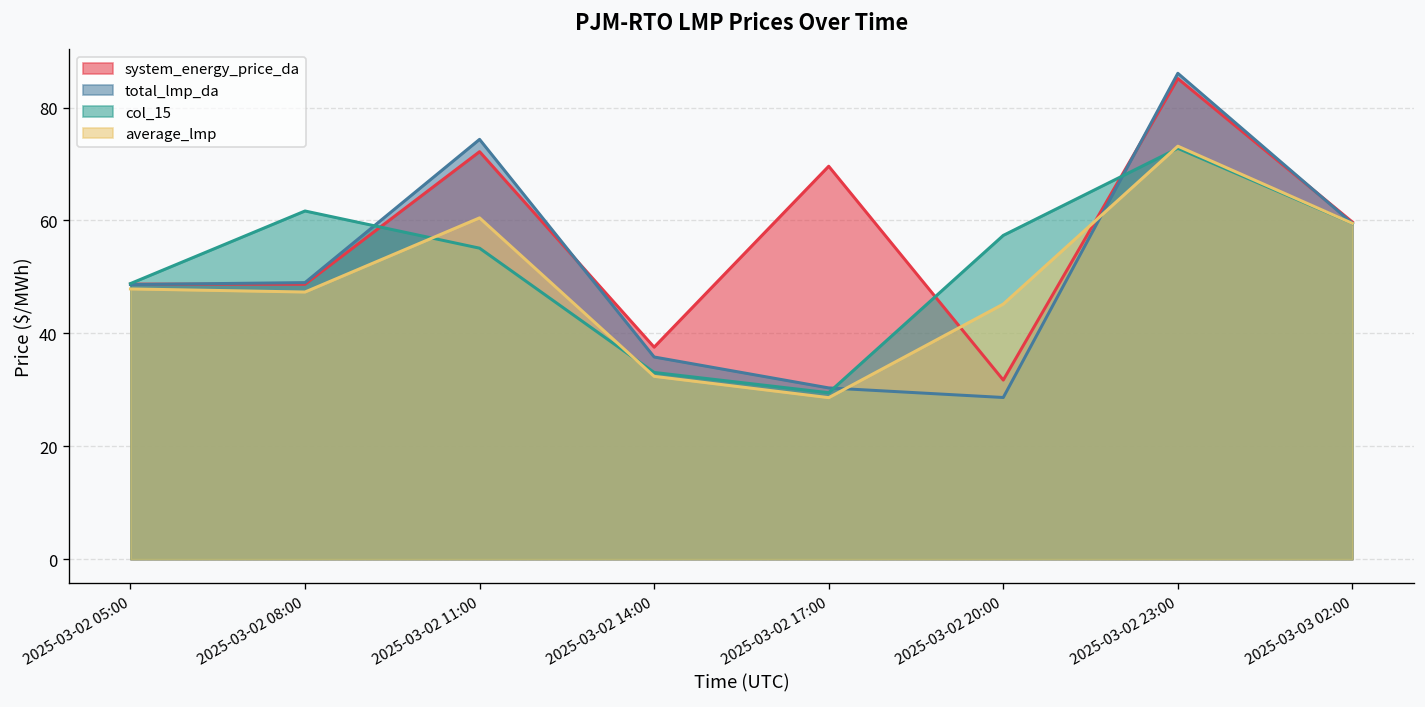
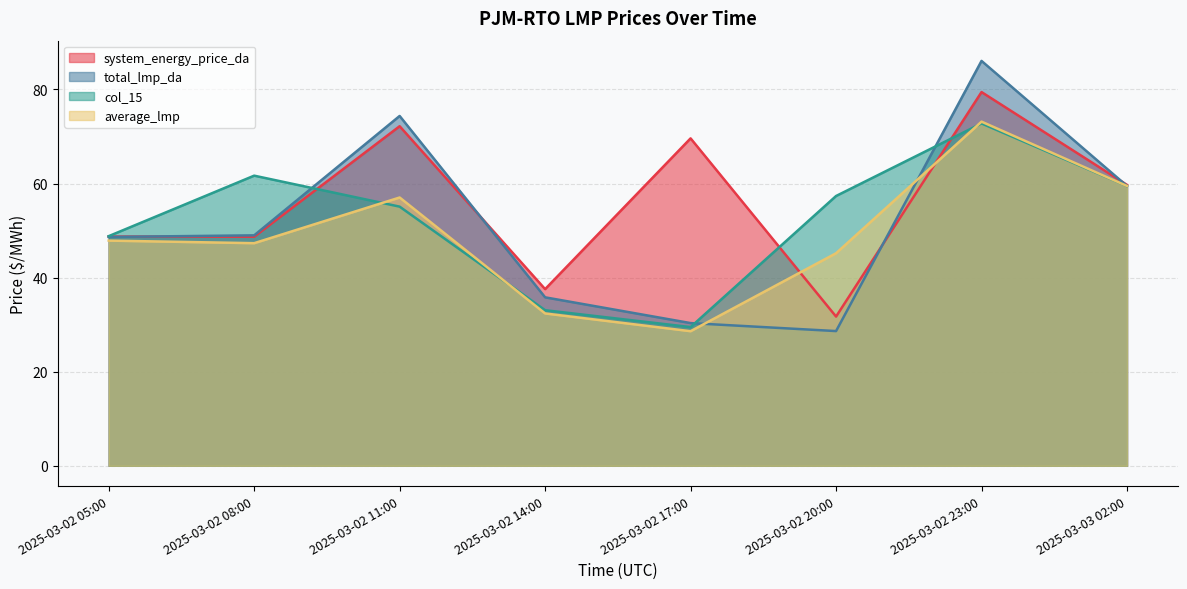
average_lmp, 2025-03-02 11:00: 60 -> 57
system_energy_price_da, 2025-03-02 23:00: 85 -> 79
